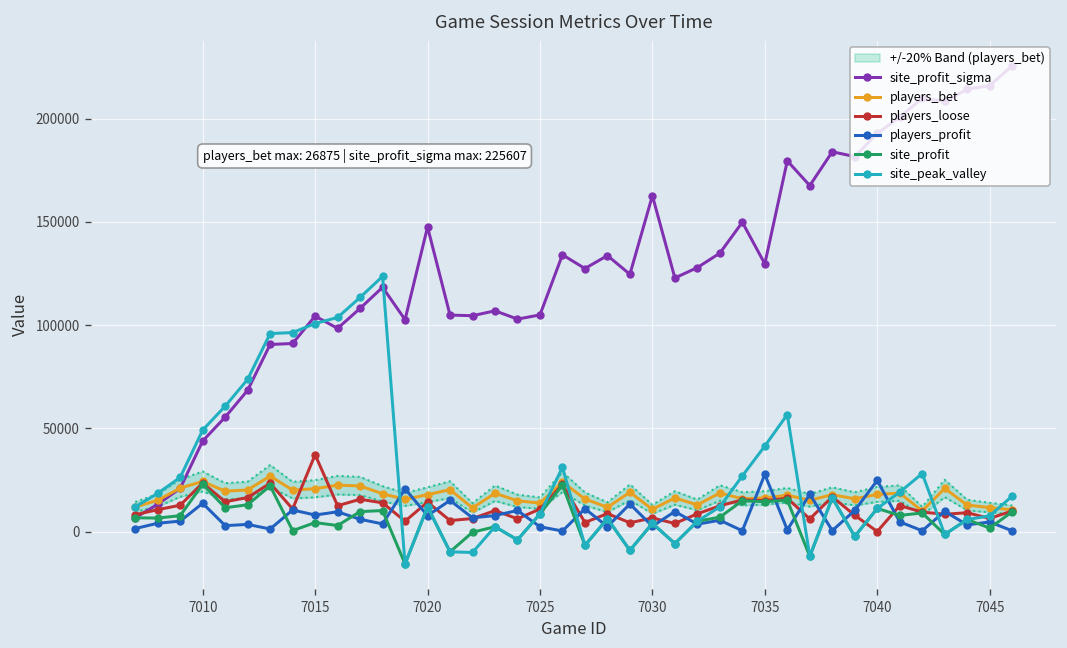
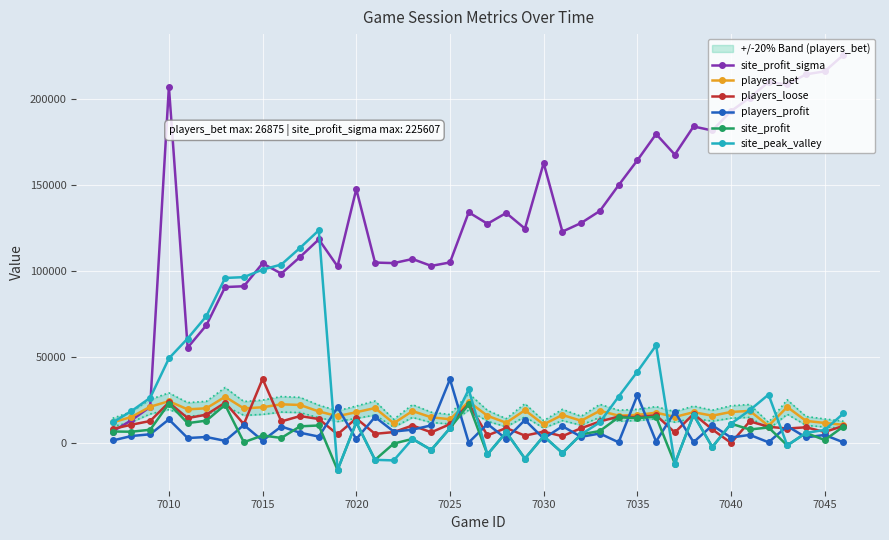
site_profit_sigma, 7010: 44000 -> 207000
players_profit, 7015: 8000 -> 1000
players_profit, 7020: 8000 -> 2000
players_profit, 7025: 2000 -> 37000
site_profit_sigma, 7035: 130000 -> 164000
players_profit, 7040: 25000 -> 3000
